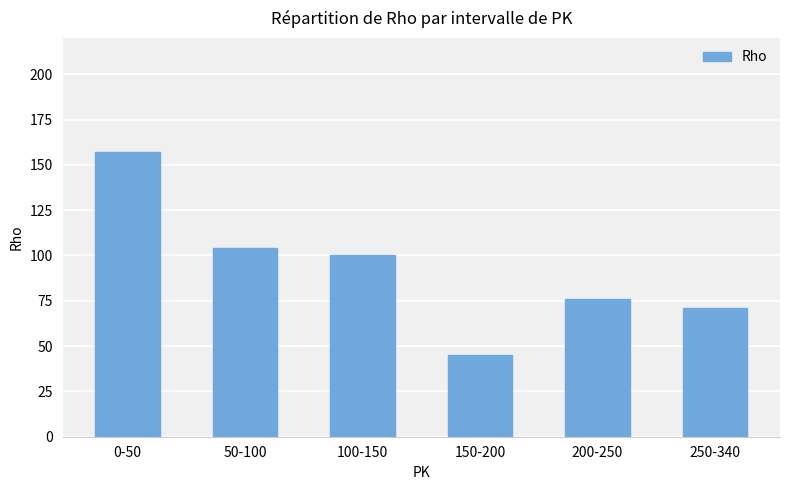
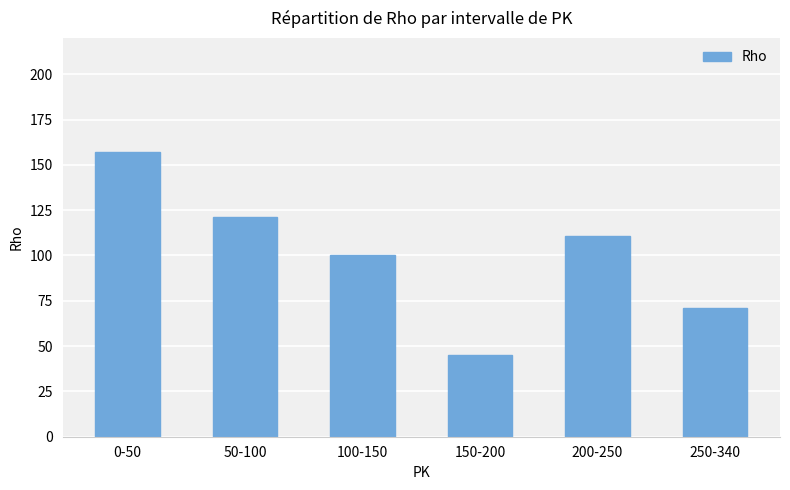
50-100: 104 -> 121
200-250: 76 -> 111
